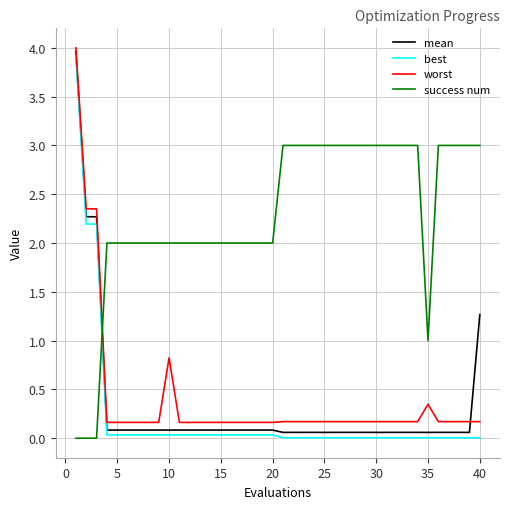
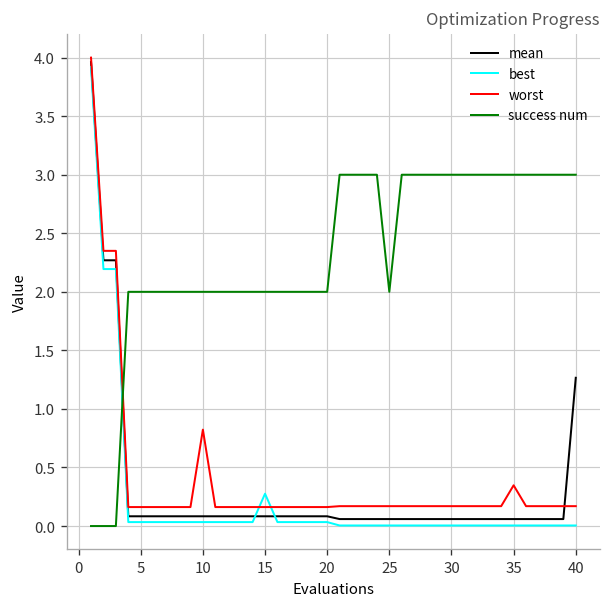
best, 15: 0.0 -> 0.3
success num, 25: 3 -> 2
success num, 35: 1 -> 3
